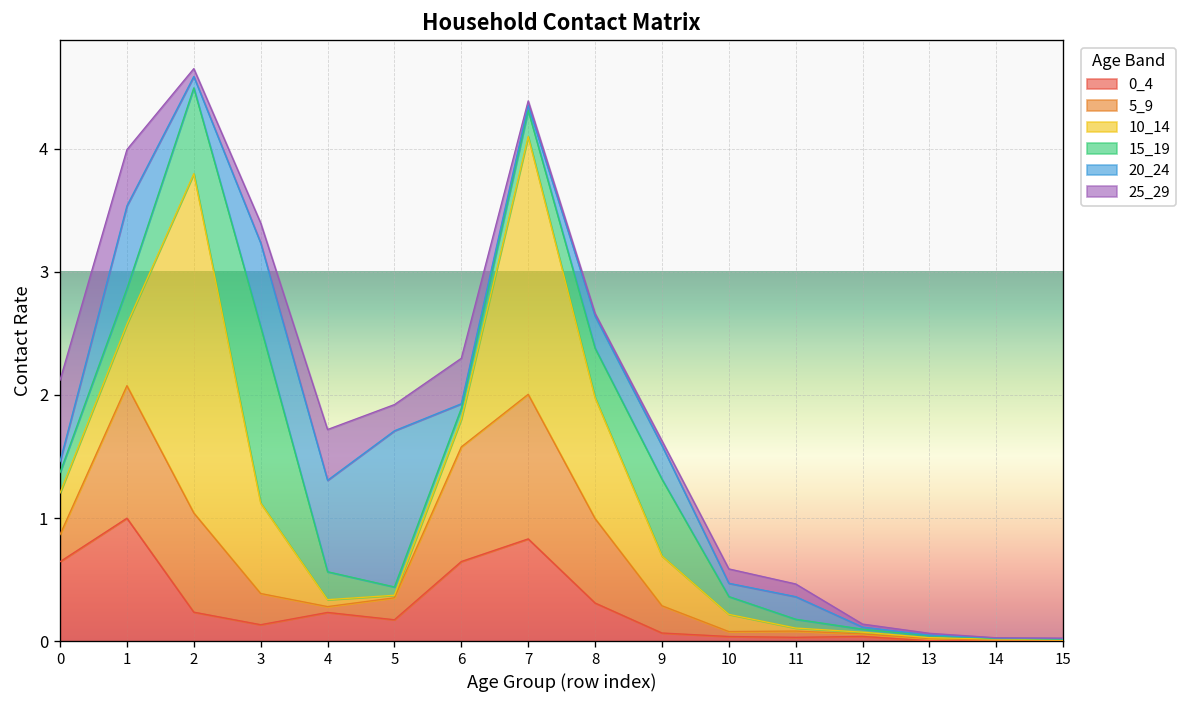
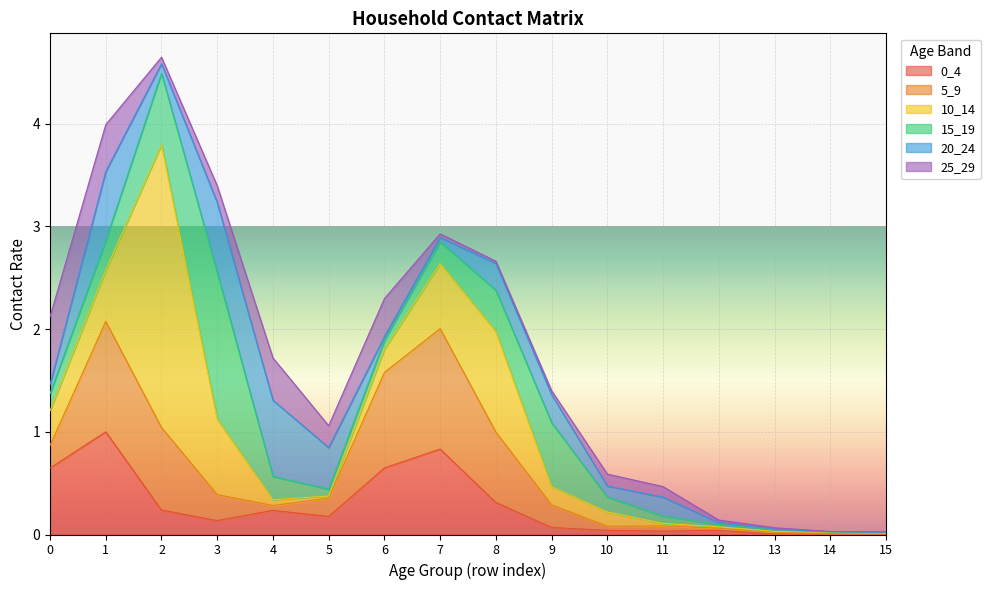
20_24, 5: 1.27 -> 0.40
10_14, 7: 2.09 -> 0.63
10_14, 9: 0.40 -> 0.18
